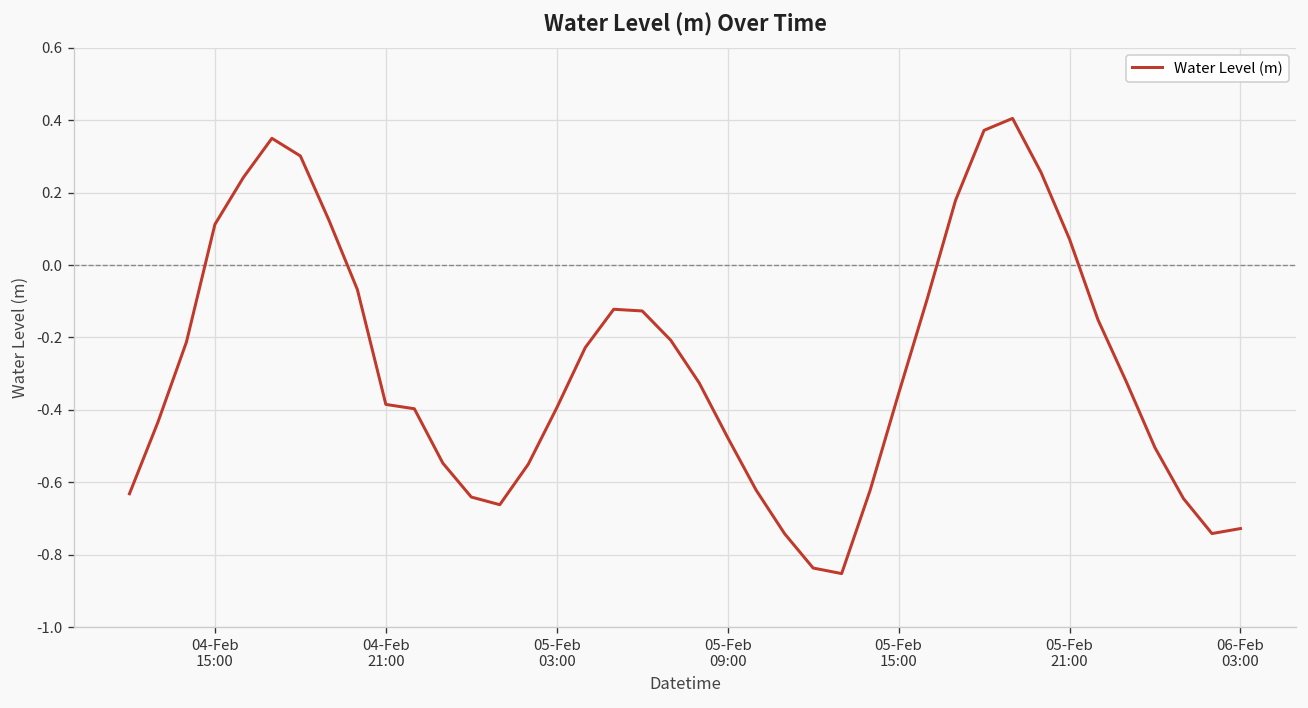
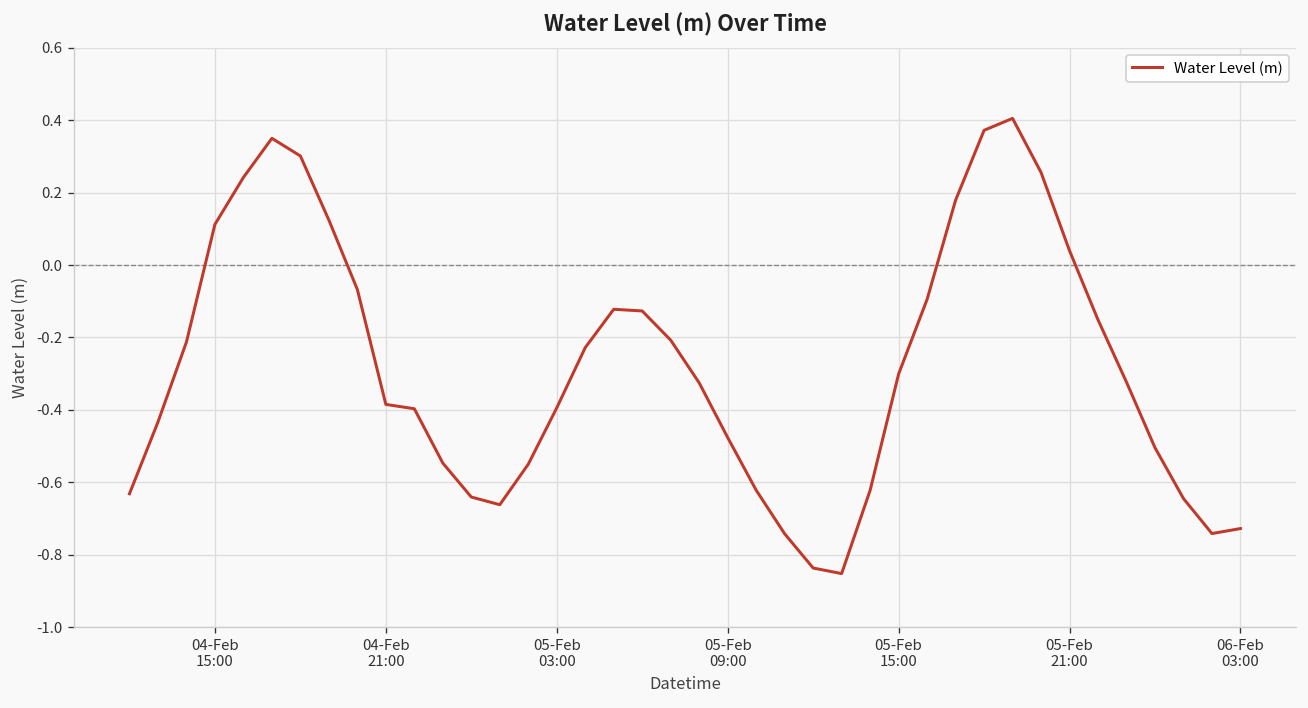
05-Feb 15:00: -0.35 -> -0.30
05-Feb 21:00: 0.07 -> 0.04
